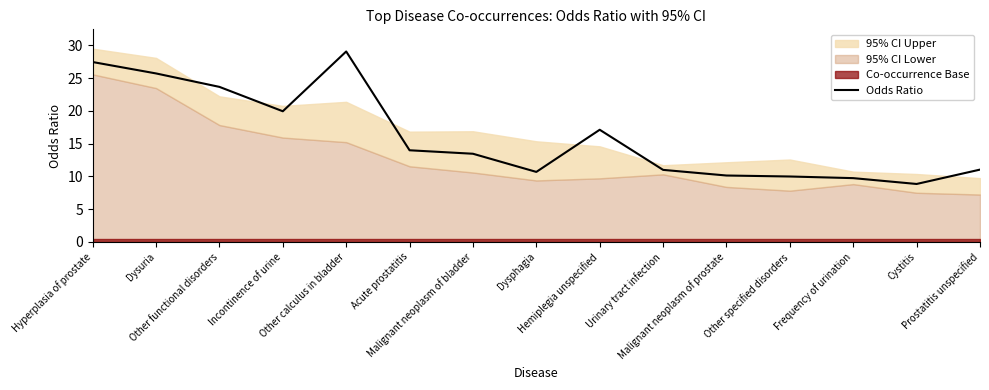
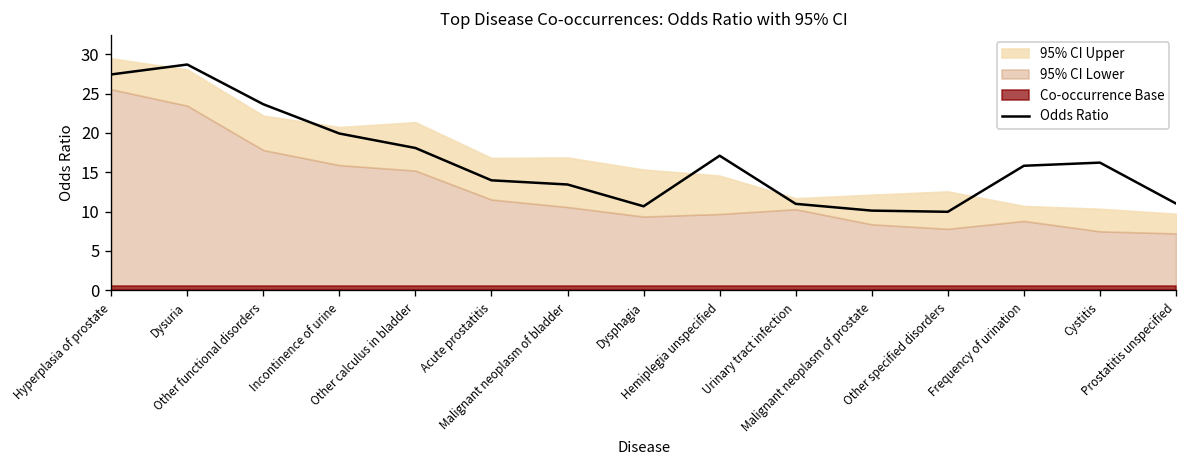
Odds Ratio, Dysuria: 26 -> 29
Odds Ratio, Other calculus in bladder: 29 -> 18
Odds Ratio, Frequency of urination: 10 -> 16
Odds Ratio, Cystitis: 9 -> 16
